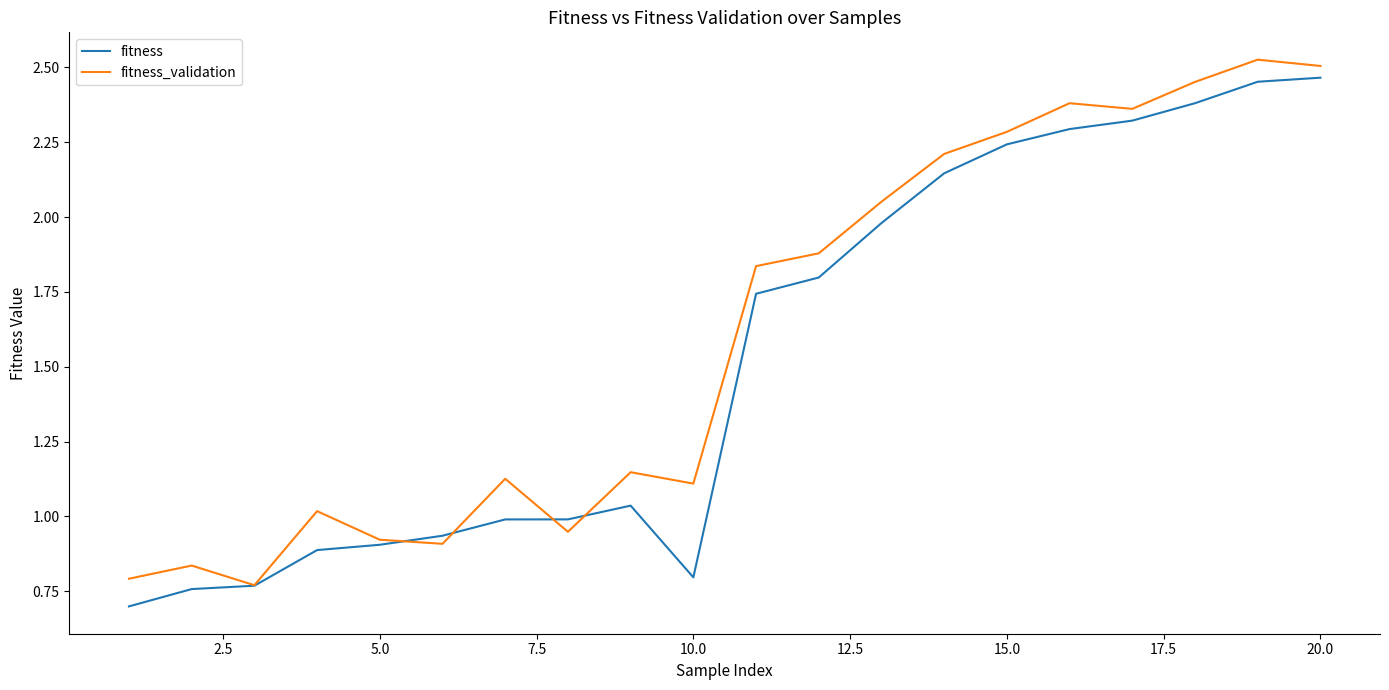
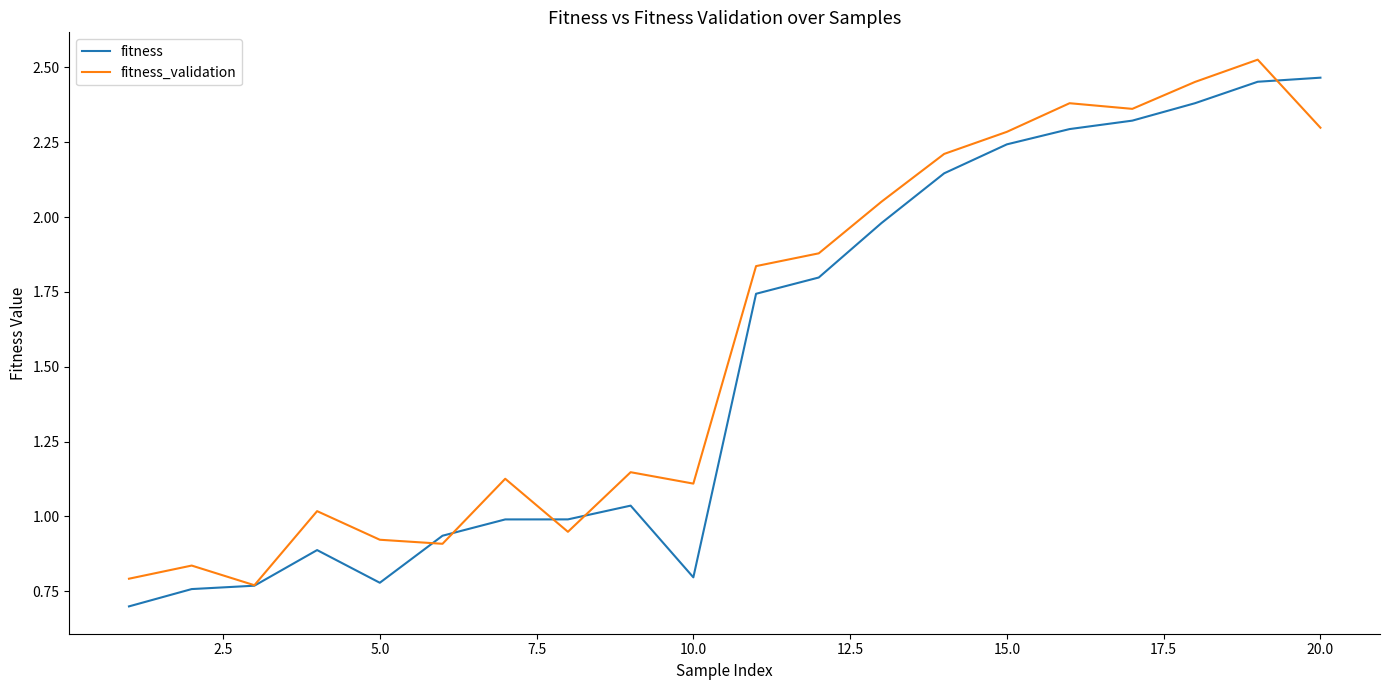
fitness, 5.0: 0.91 -> 0.78
fitness_validation, 20.0: 2.50 -> 2.30
